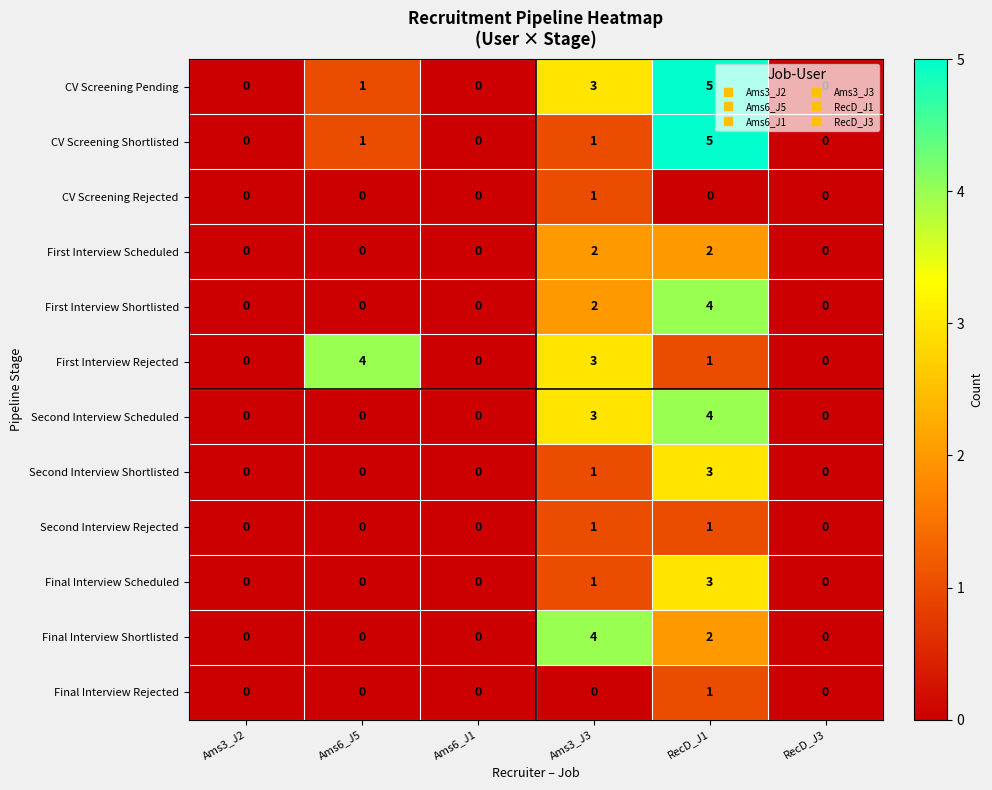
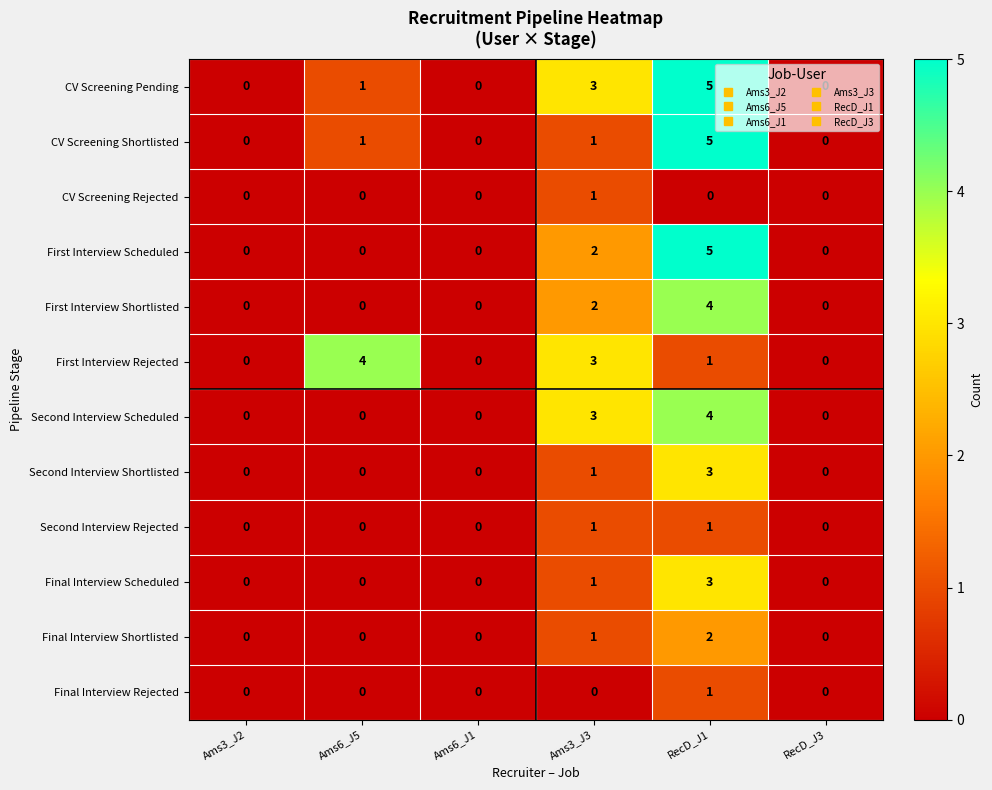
First Interview Scheduled, RecD_J1: 2 -> 5
Final Interview Shortlisted, Ams3_J3: 4 -> 1
